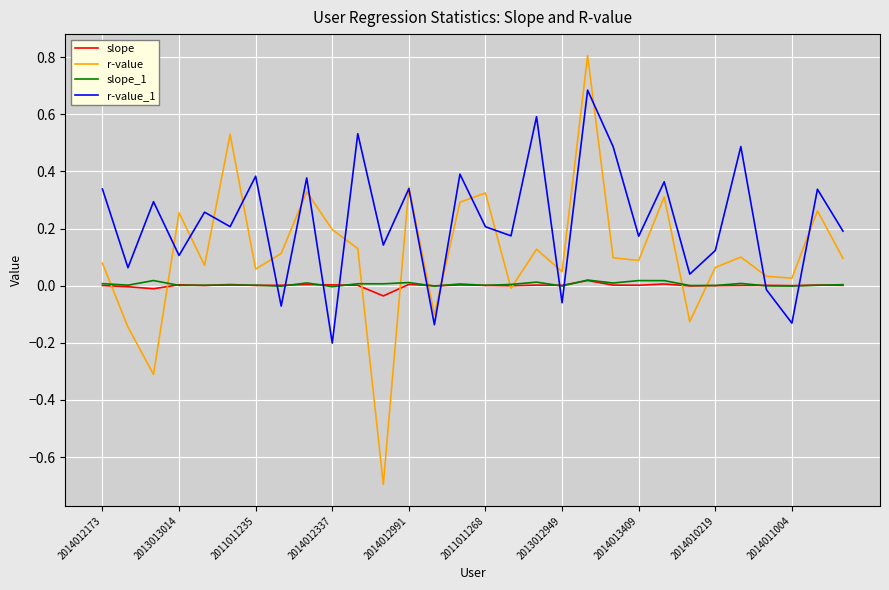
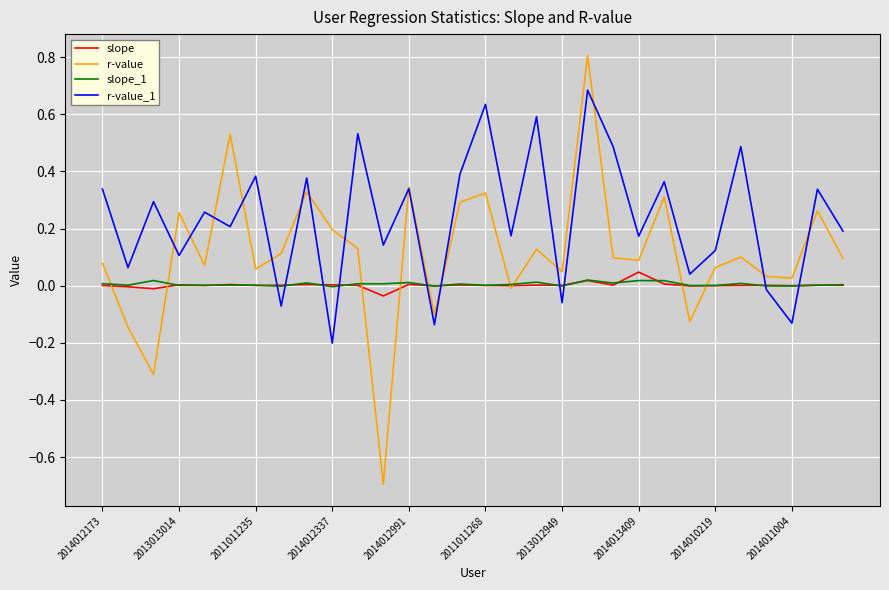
r-value_1, 2011011268: 0.21 -> 0.63
slope, 2014013409: 0.00 -> 0.05
